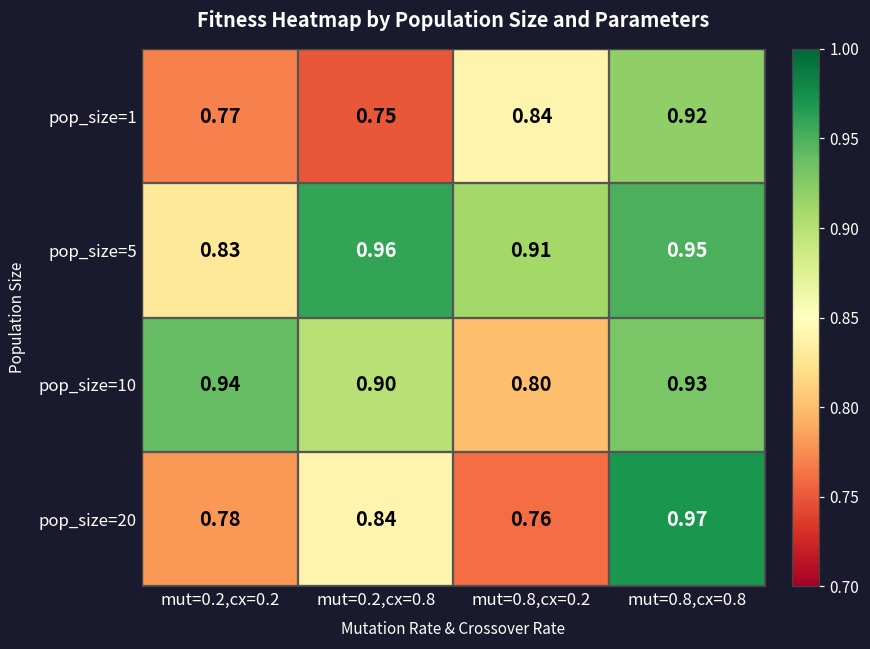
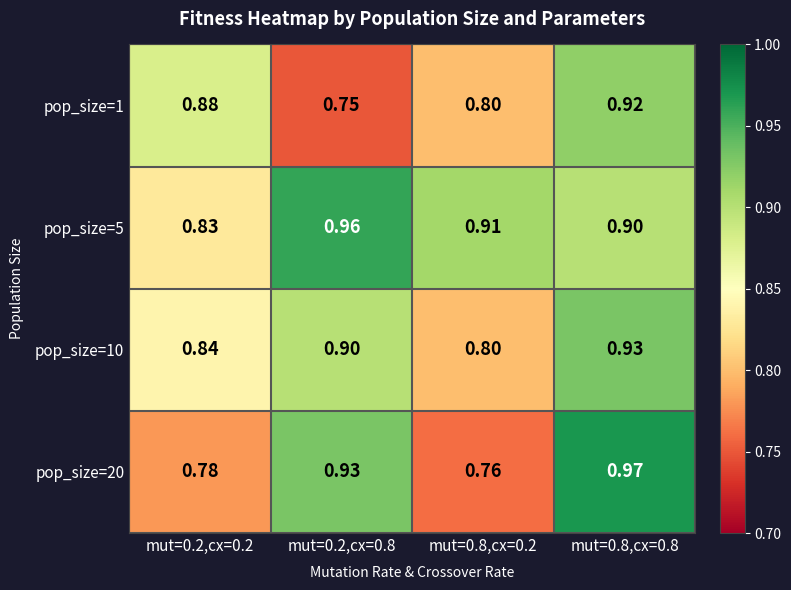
pop_size=1, mut=0.2,cx=0.2: 0.77 -> 0.88
pop_size=1, mut=0.8,cx=0.2: 0.84 -> 0.80
pop_size=5, mut=0.8,cx=0.8: 0.95 -> 0.90
pop_size=10, mut=0.2,cx=0.2: 0.94 -> 0.84
pop_size=20, mut=0.2,cx=0.8: 0.84 -> 0.93
